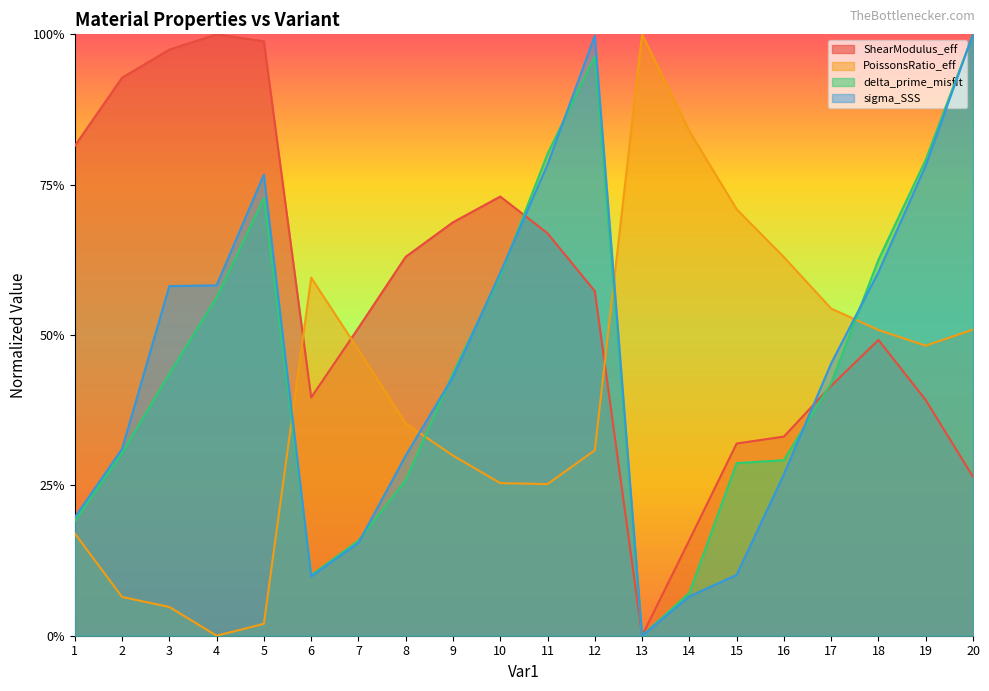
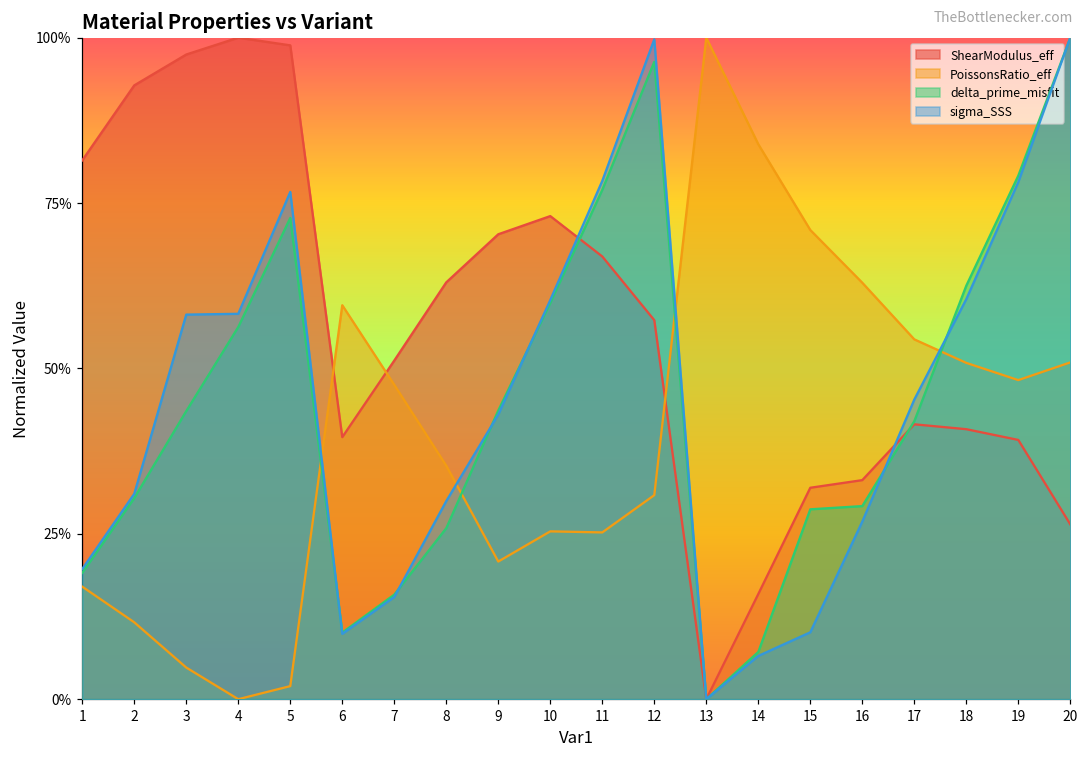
PoissonsRatio_eff, 2: 6% -> 12%
ShearModulus_eff, 9: 69% -> 70%
PoissonsRatio_eff, 9: 30% -> 21%
delta_prime_misfit, 11: 80% -> 77%
ShearModulus_eff, 18: 49% -> 41%
